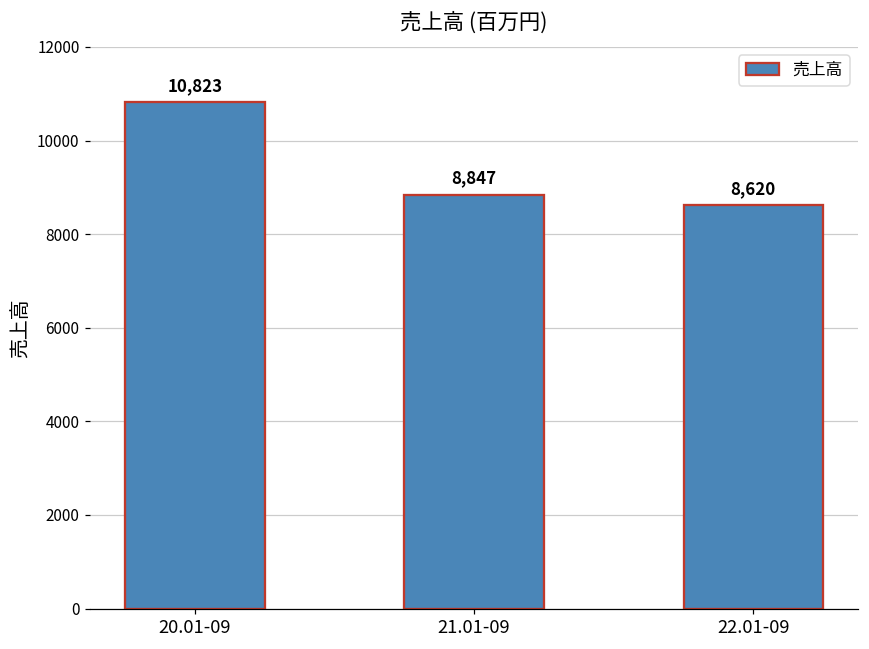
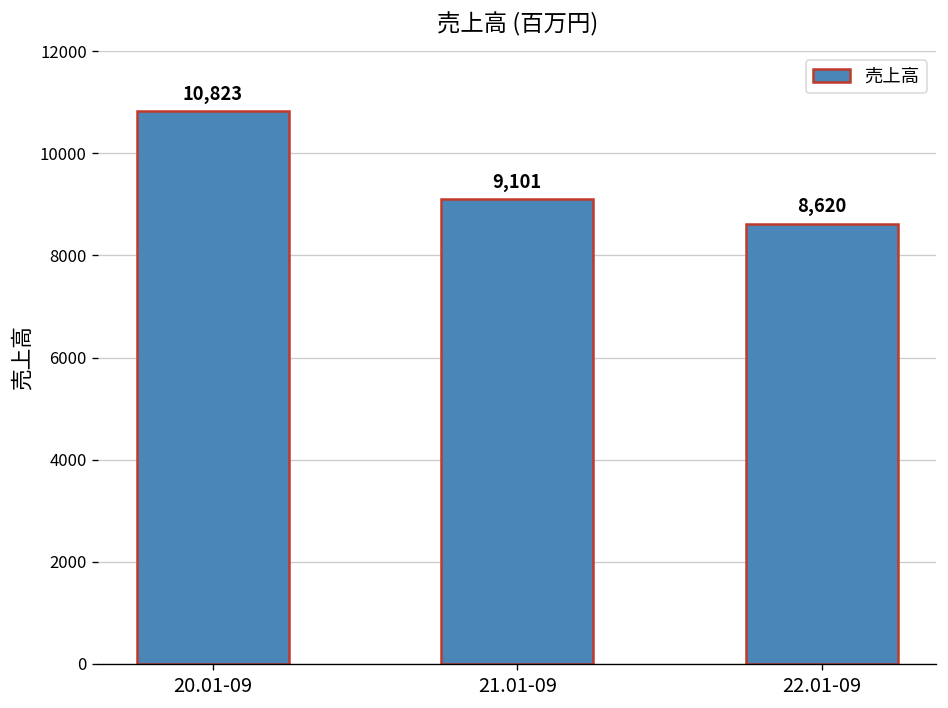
21.01-09: 8,847 -> 9,101
